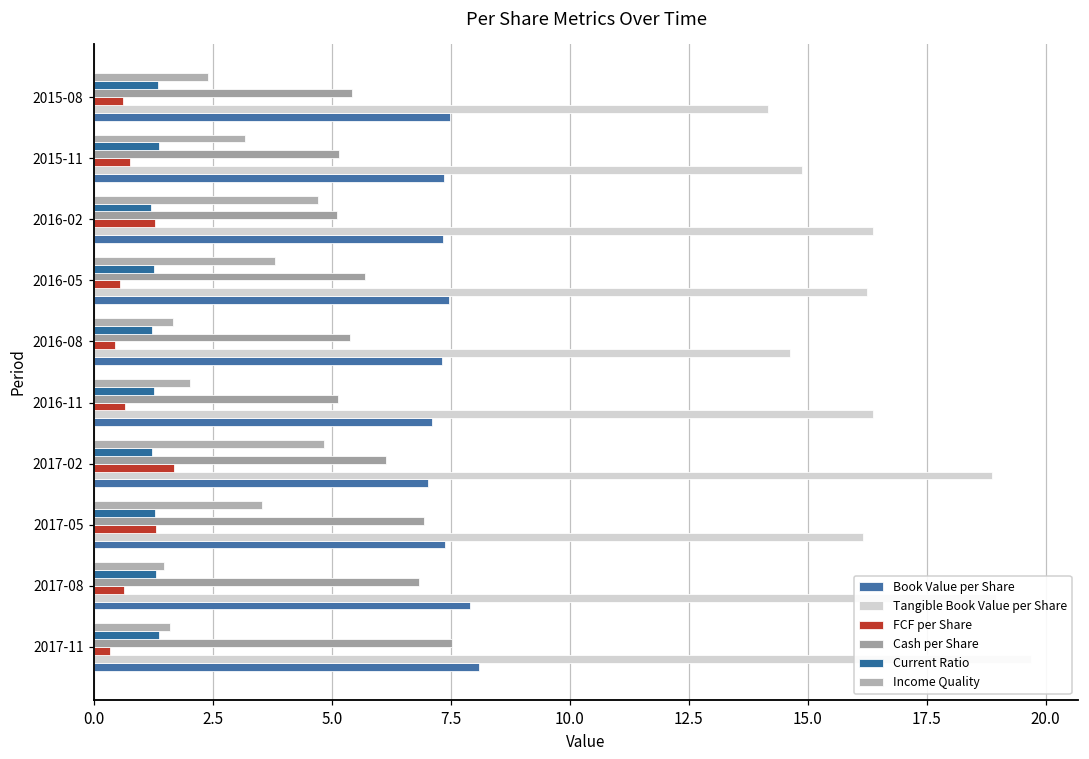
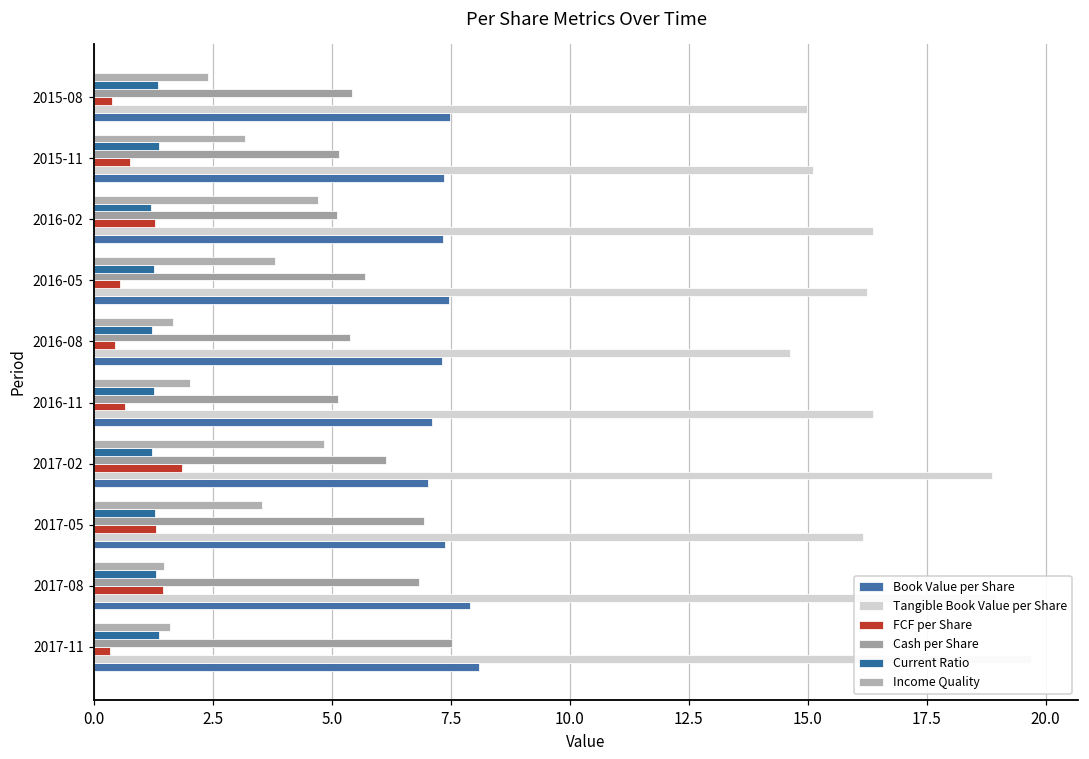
FCF per Share, 2015-08: 0.6 -> 0.4
Tangible Book Value per Share, 2015-08: 14.2 -> 15.0
Tangible Book Value per Share, 2015-11: 14.9 -> 15.1
FCF per Share, 2017-02: 1.7 -> 1.9
FCF per Share, 2017-08: 0.6 -> 1.4
